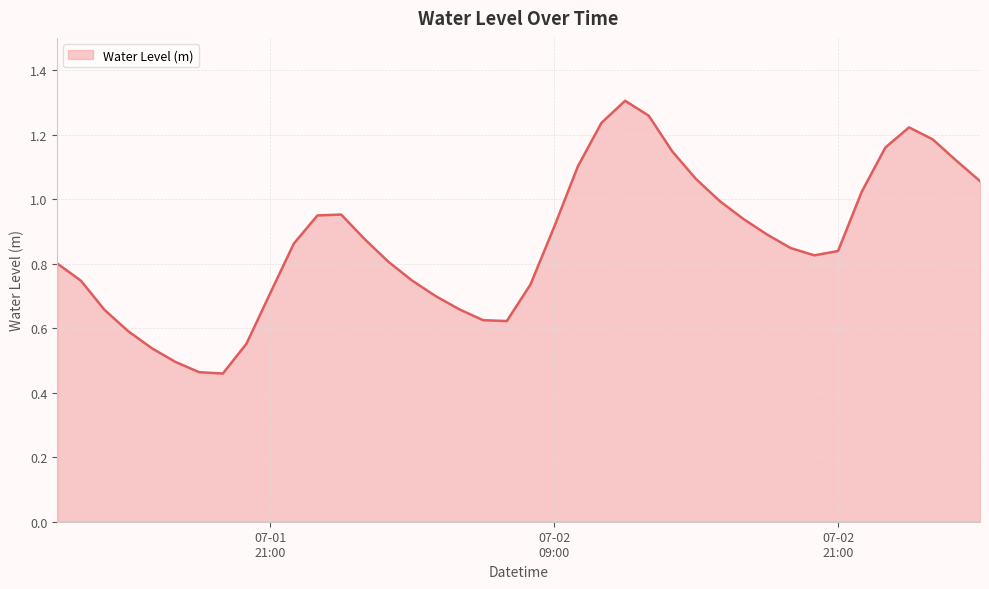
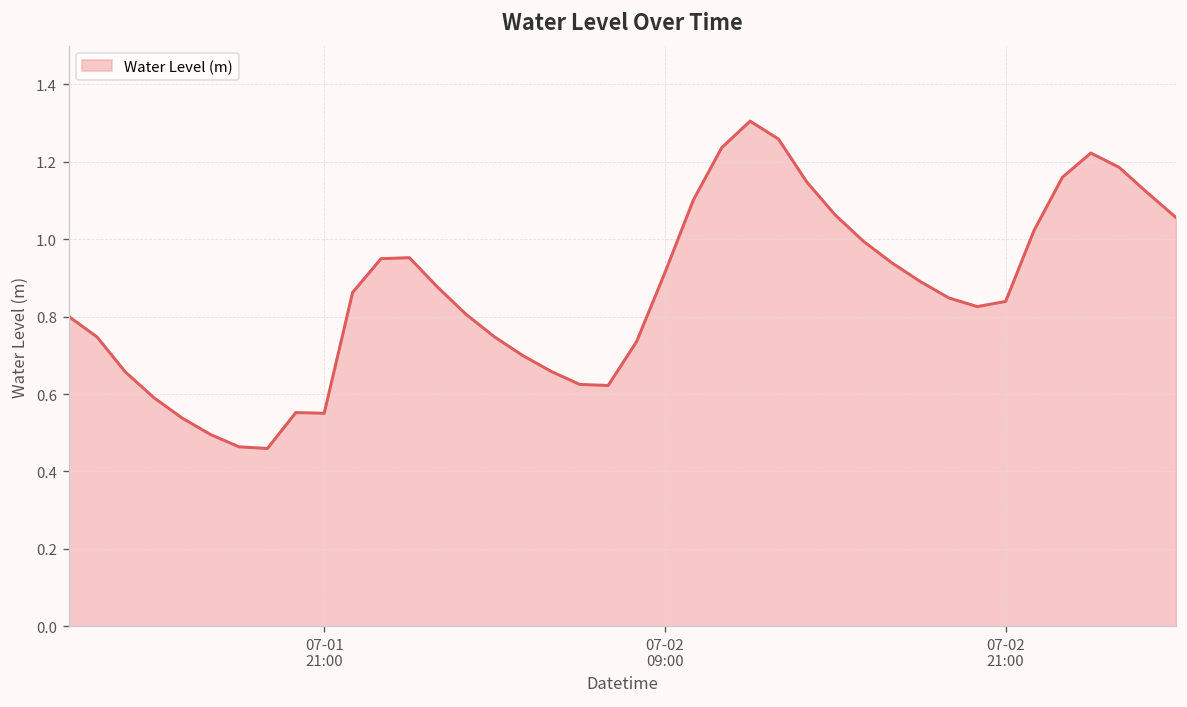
07-01 21:00: 0.71 -> 0.55
